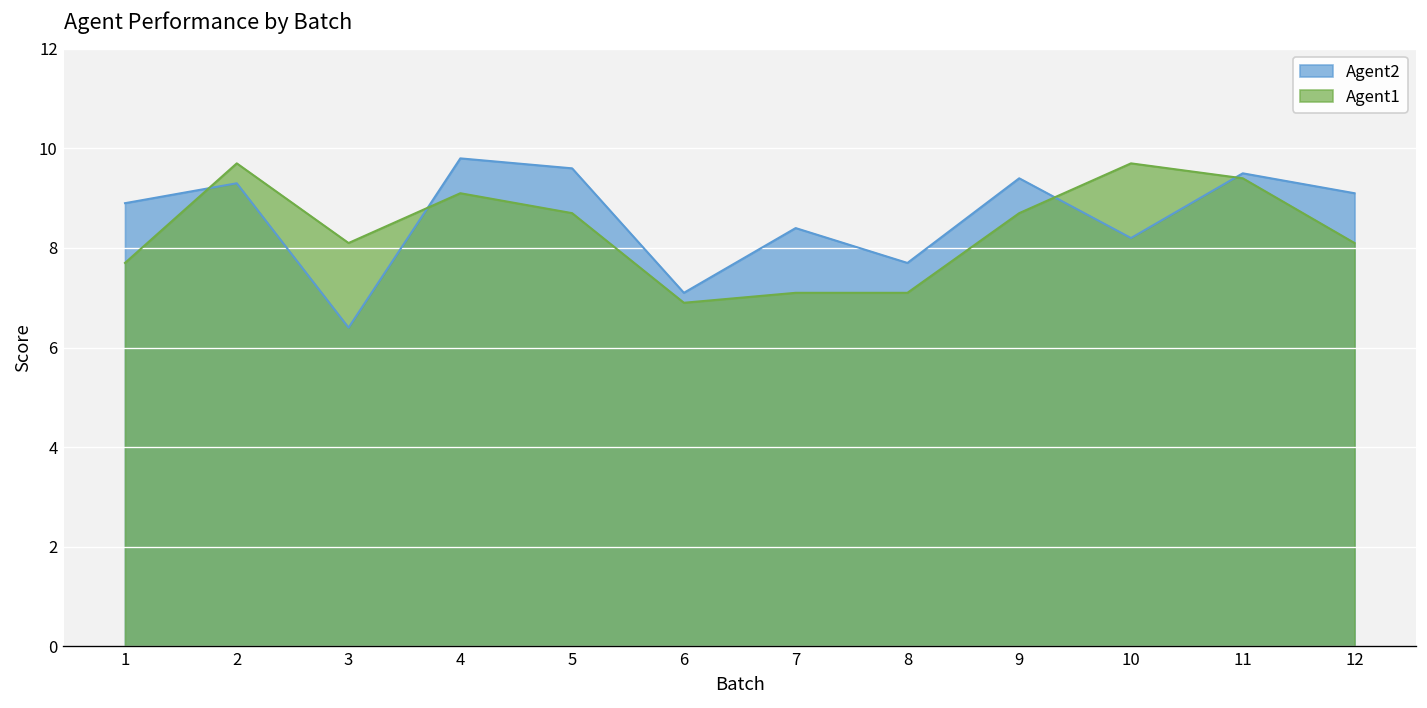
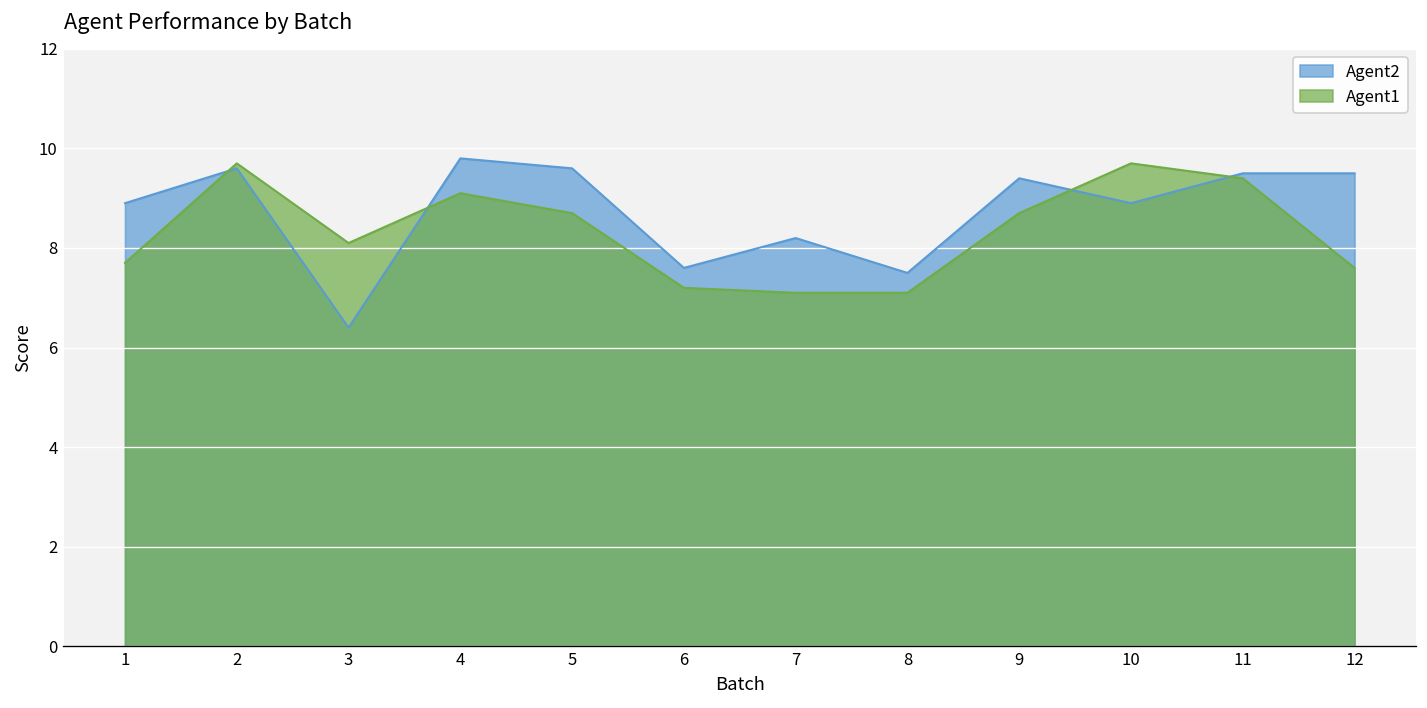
Agent2, 2: 9.3 -> 9.6
Agent2, 6: 7.1 -> 7.6
Agent1, 6: 6.9 -> 7.2
Agent2, 7: 8.4 -> 8.2
Agent2, 8: 7.7 -> 7.5
Agent2, 10: 8.2 -> 8.9
Agent2, 12: 9.1 -> 9.5
Agent1, 12: 8.1 -> 7.6
